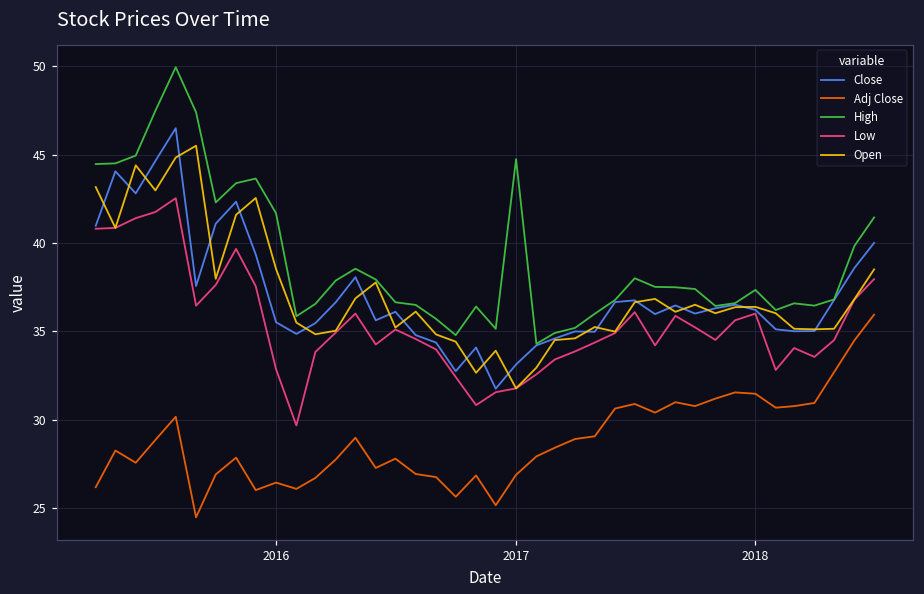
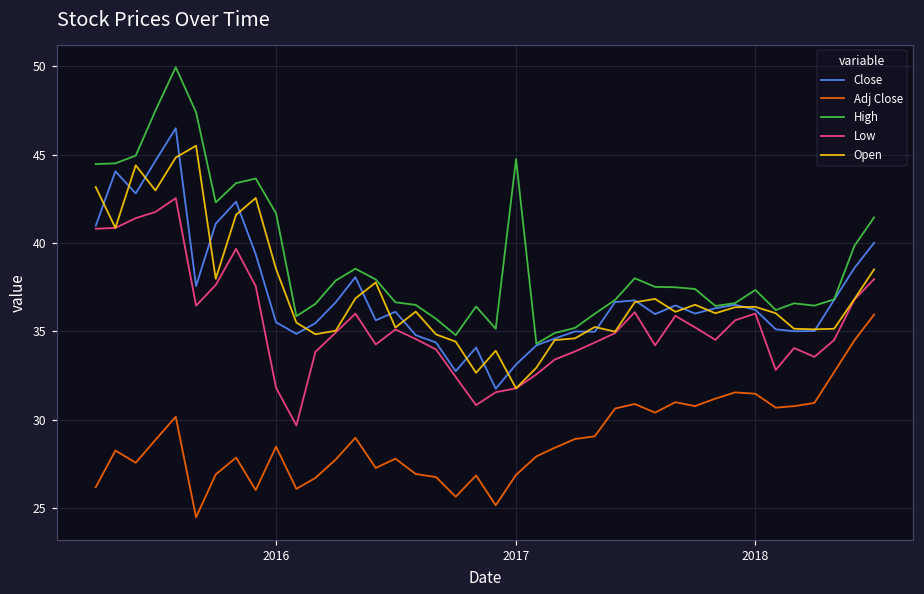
Adj Close, 2016: 26.4 -> 28.5
Low, 2016: 32.8 -> 31.8
